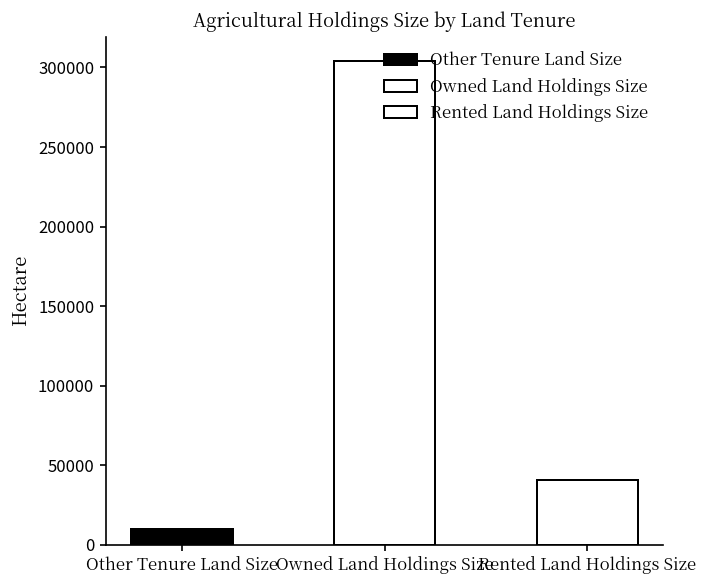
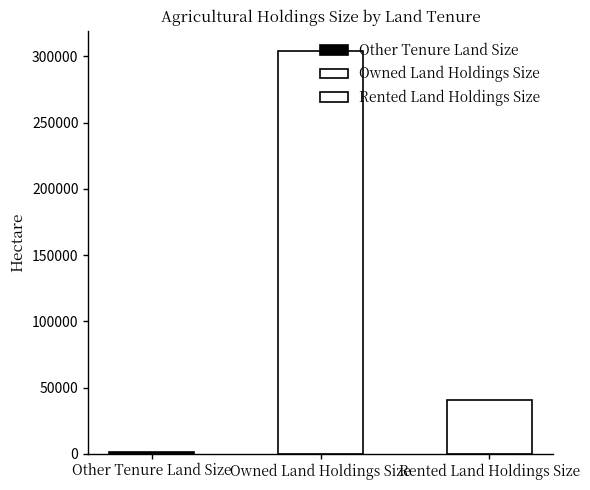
Other Tenure Land Size: 10000 -> 2000
